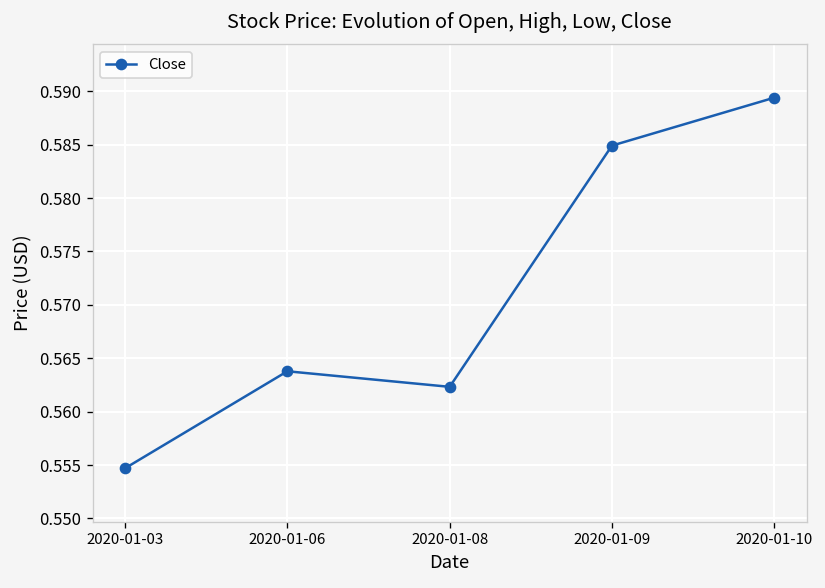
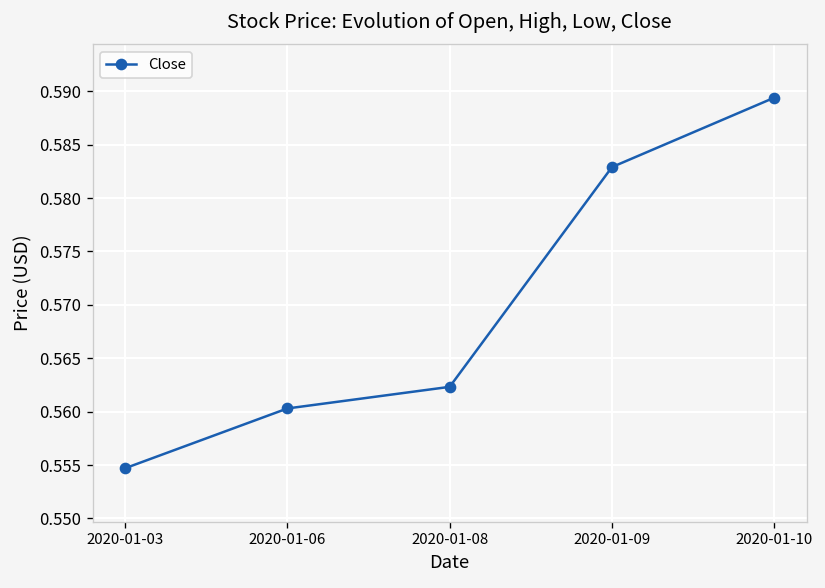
2020-01-06: 0.564 -> 0.560
2020-01-09: 0.585 -> 0.583
